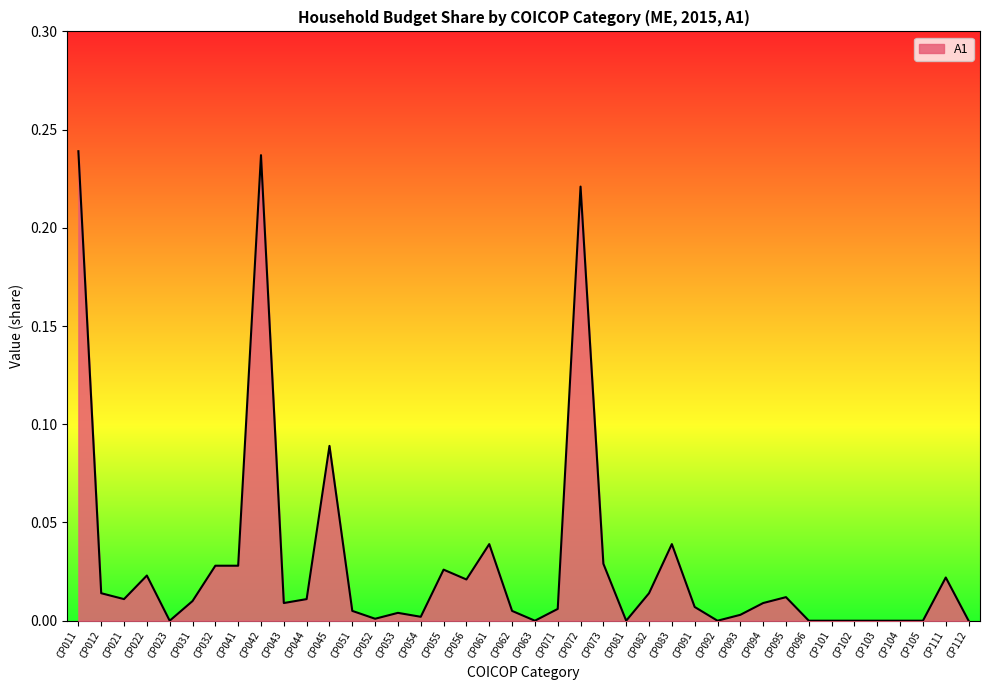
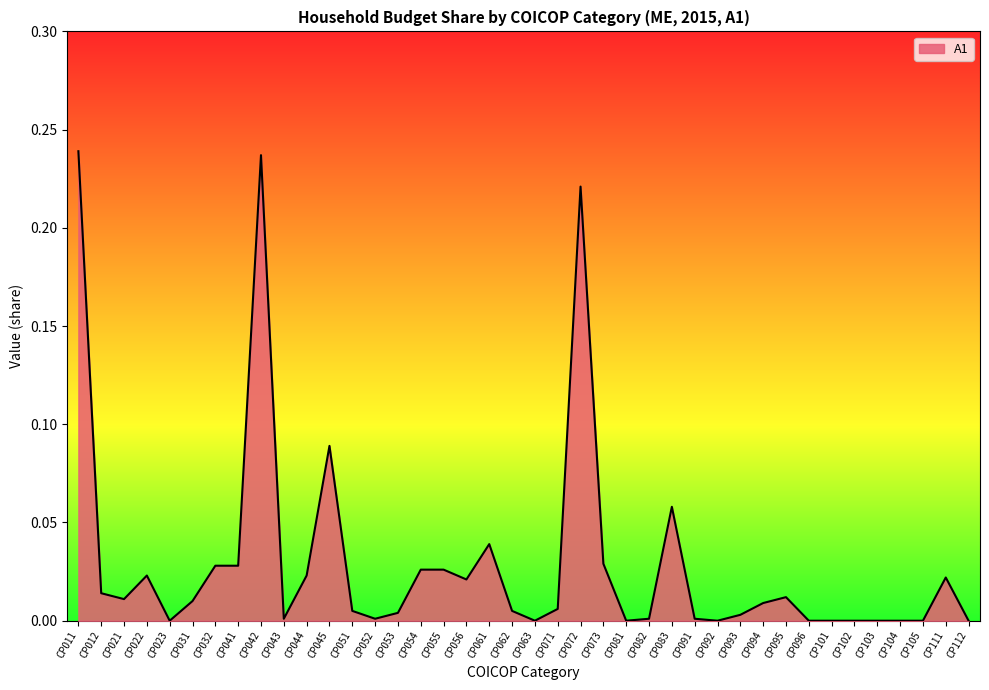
CP043: 0.009 -> 0.001
CP044: 0.011 -> 0.023
CP054: 0.002 -> 0.026
CP082: 0.014 -> 0.001
CP083: 0.039 -> 0.058
CP091: 0.007 -> 0.001
